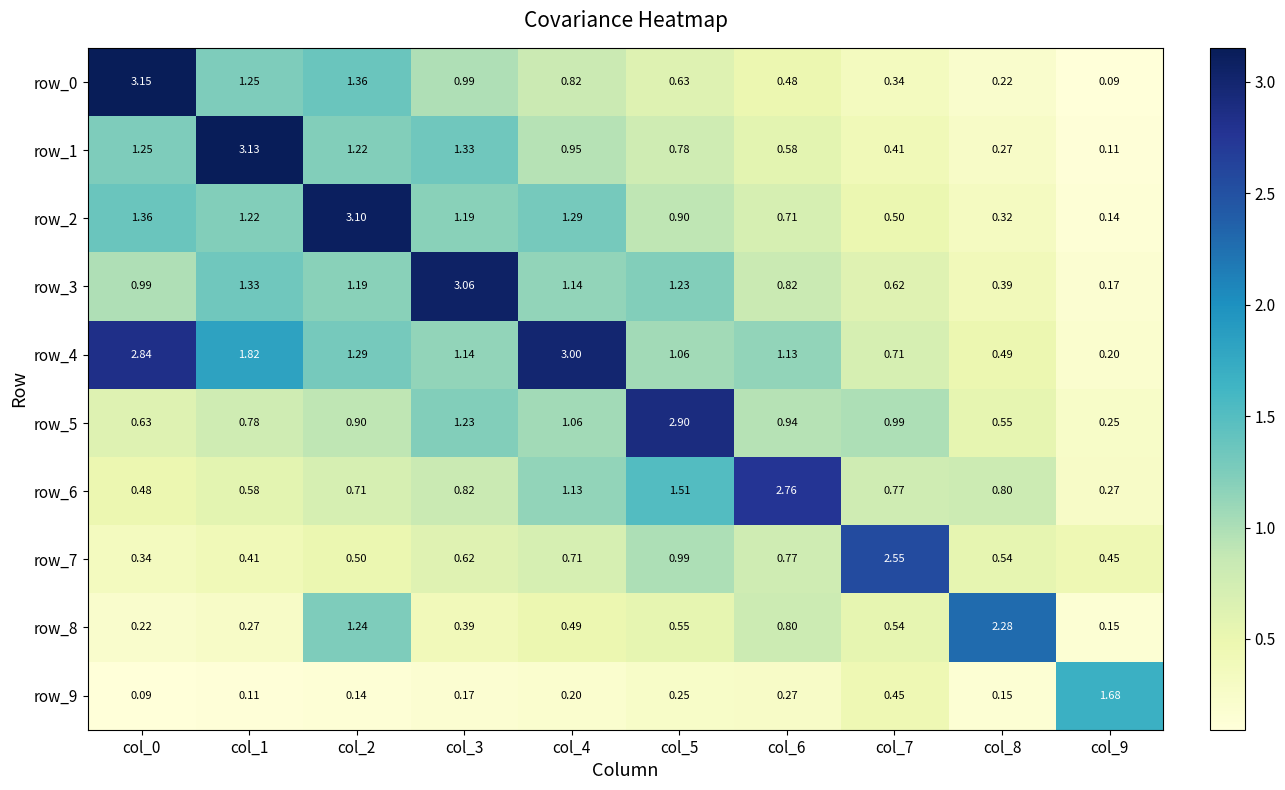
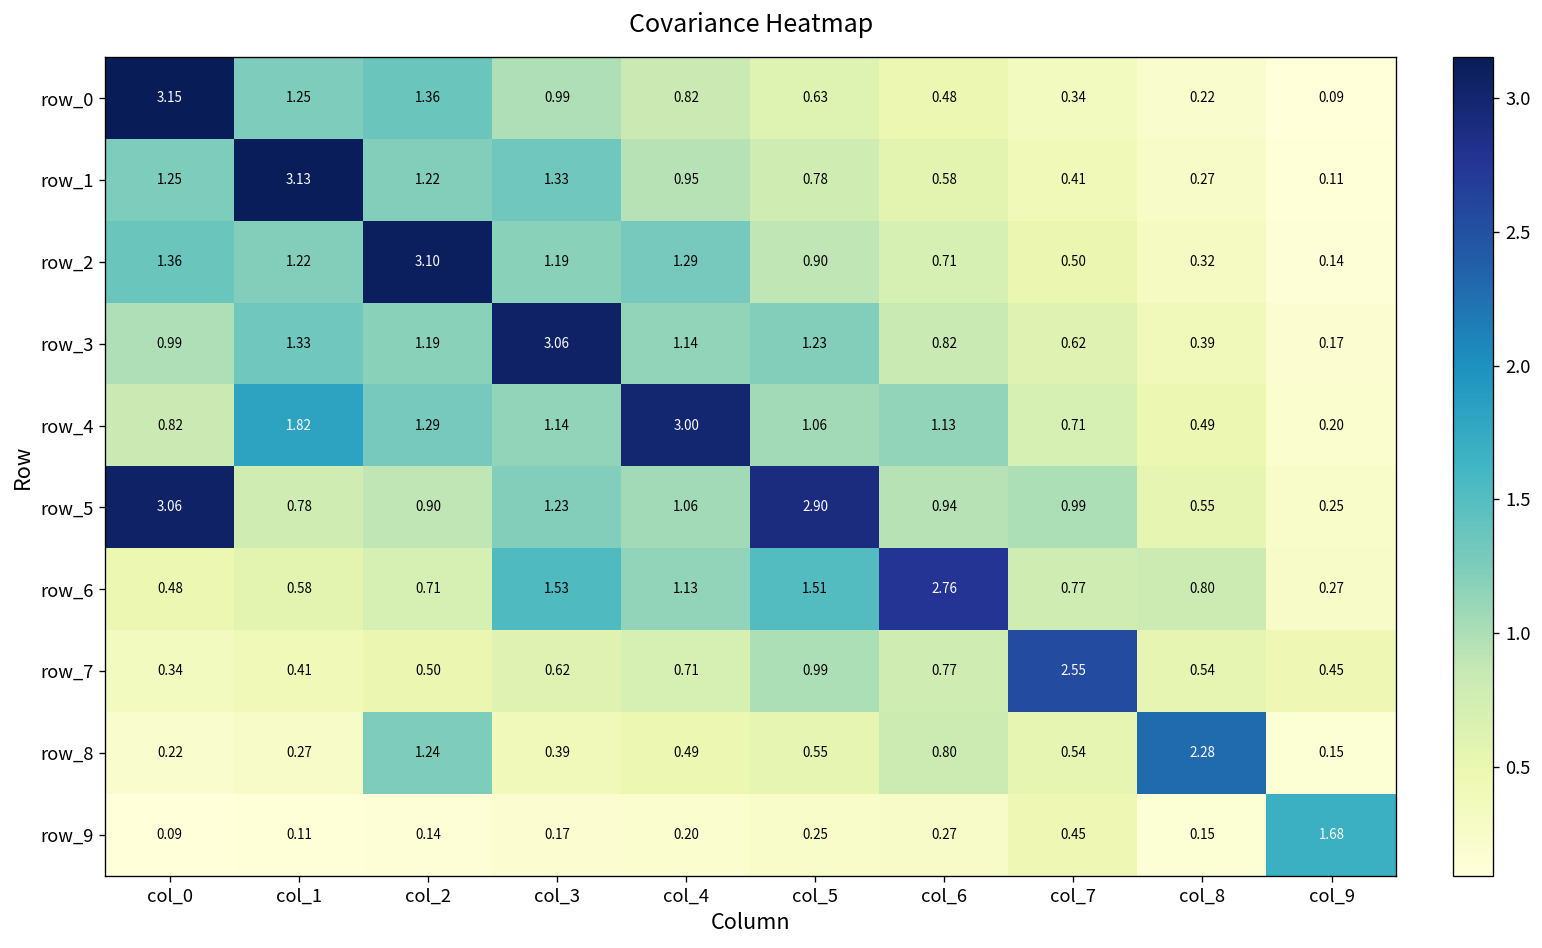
row_4, col_0: 2.84 -> 0.82
row_5, col_0: 0.63 -> 3.06
row_6, col_3: 0.82 -> 1.53
